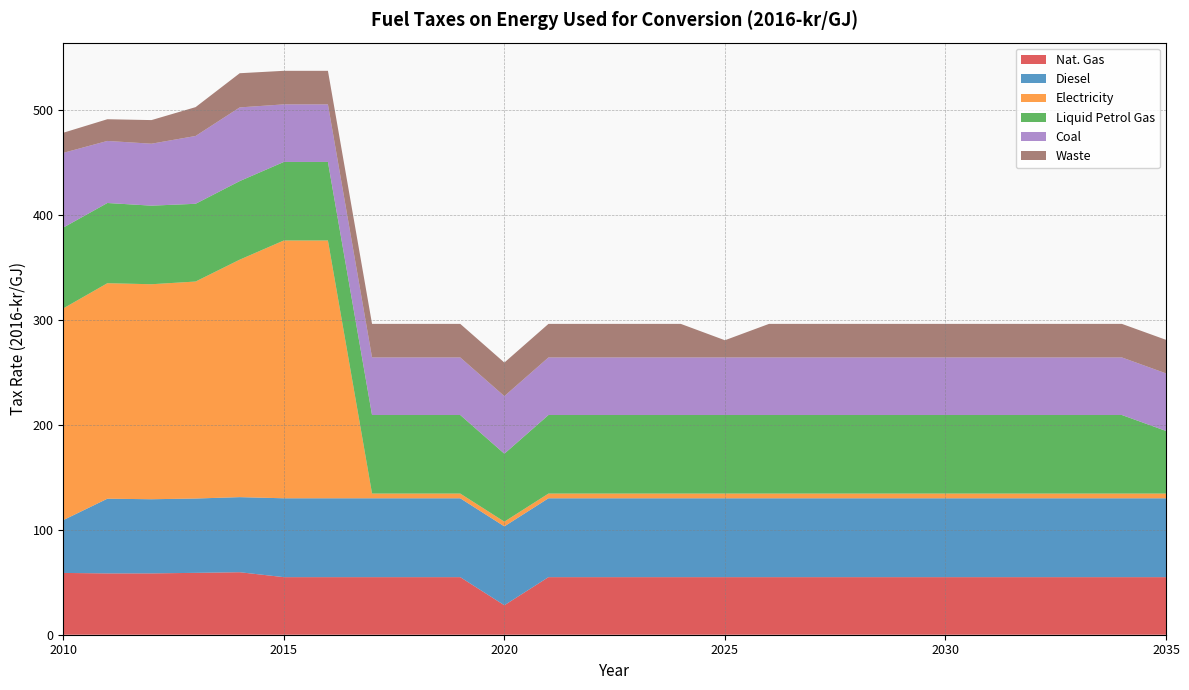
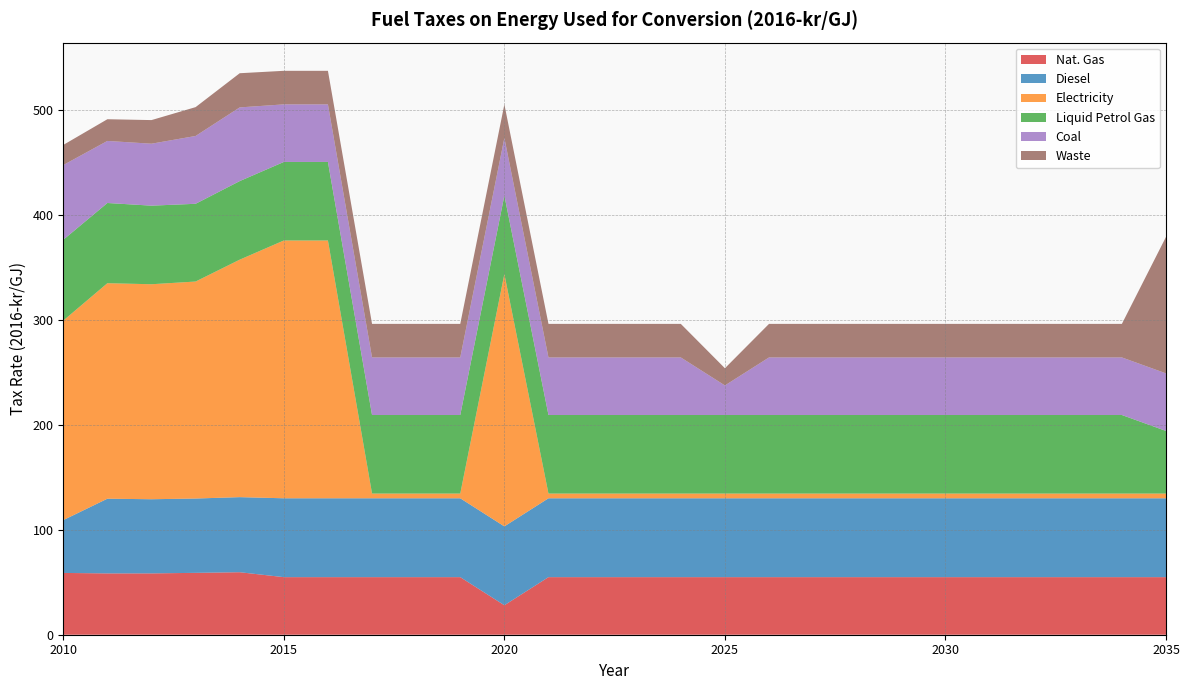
Electricity, 2010: 202 -> 190
Electricity, 2020: 5 -> 241
Liquid Petrol Gas, 2020: 65 -> 75
Coal, 2025: 55 -> 28
Waste, 2035: 32 -> 130
